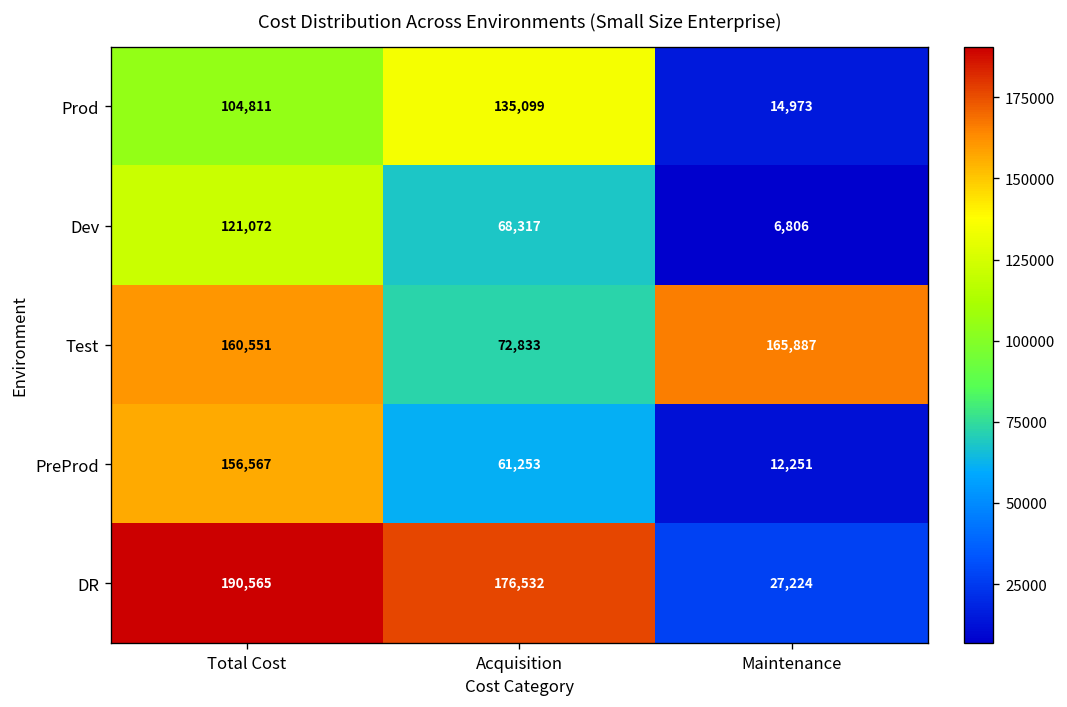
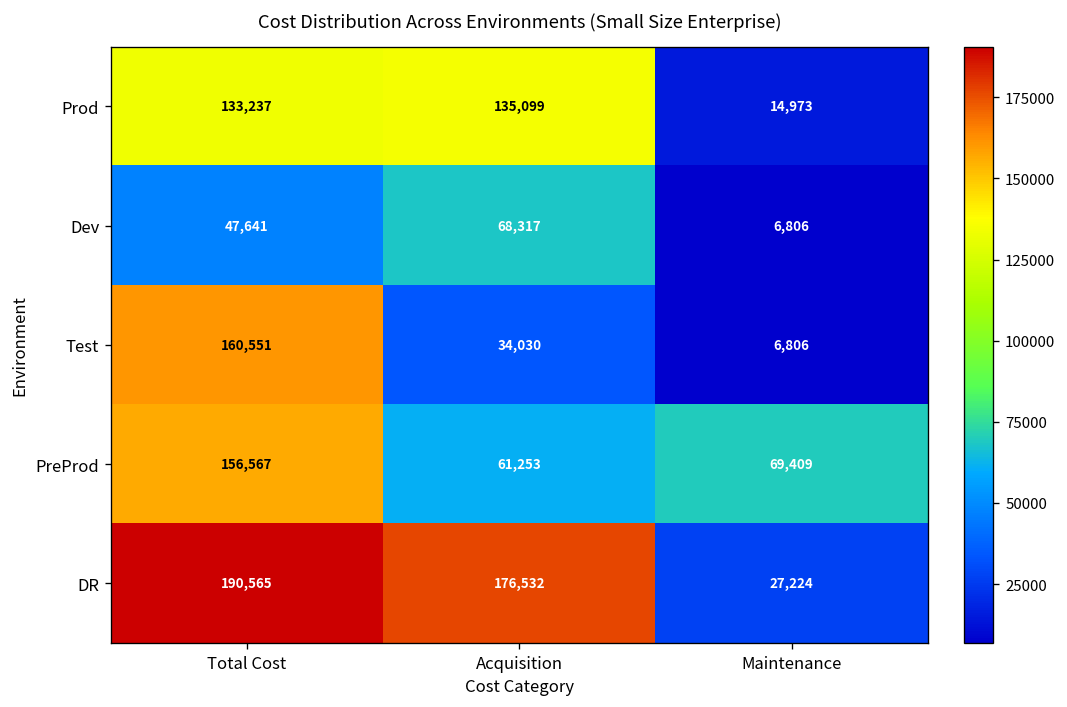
Prod, Total Cost: 104,811 -> 133,237
Dev, Total Cost: 121,072 -> 47,641
Test, Acquisition: 72,833 -> 34,030
Test, Maintenance: 165,887 -> 6,806
PreProd, Maintenance: 12,251 -> 69,409
